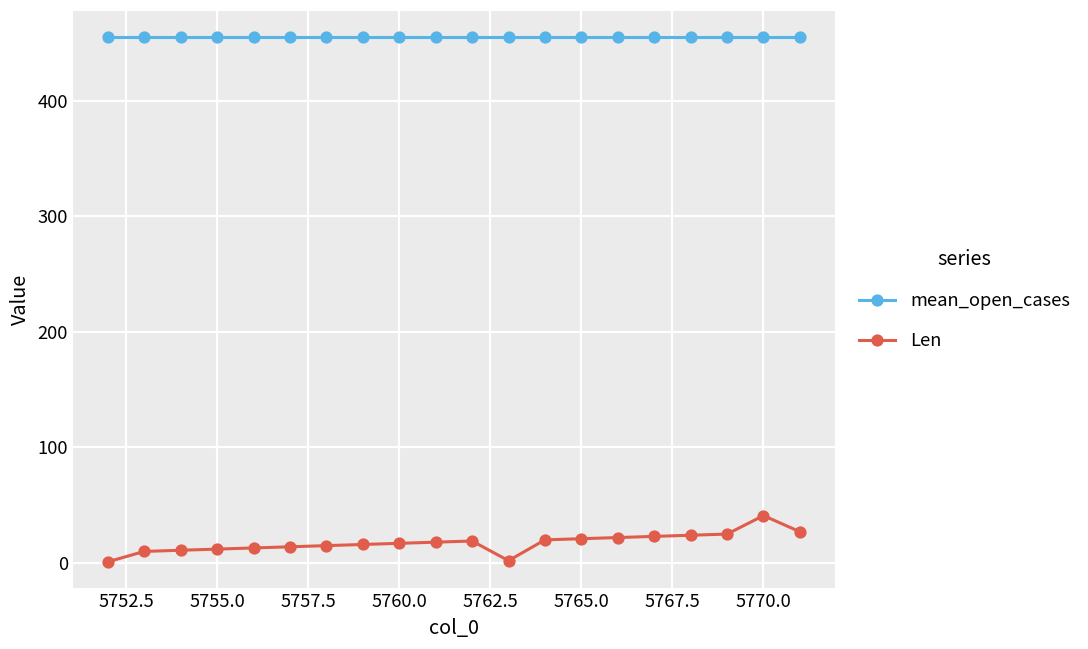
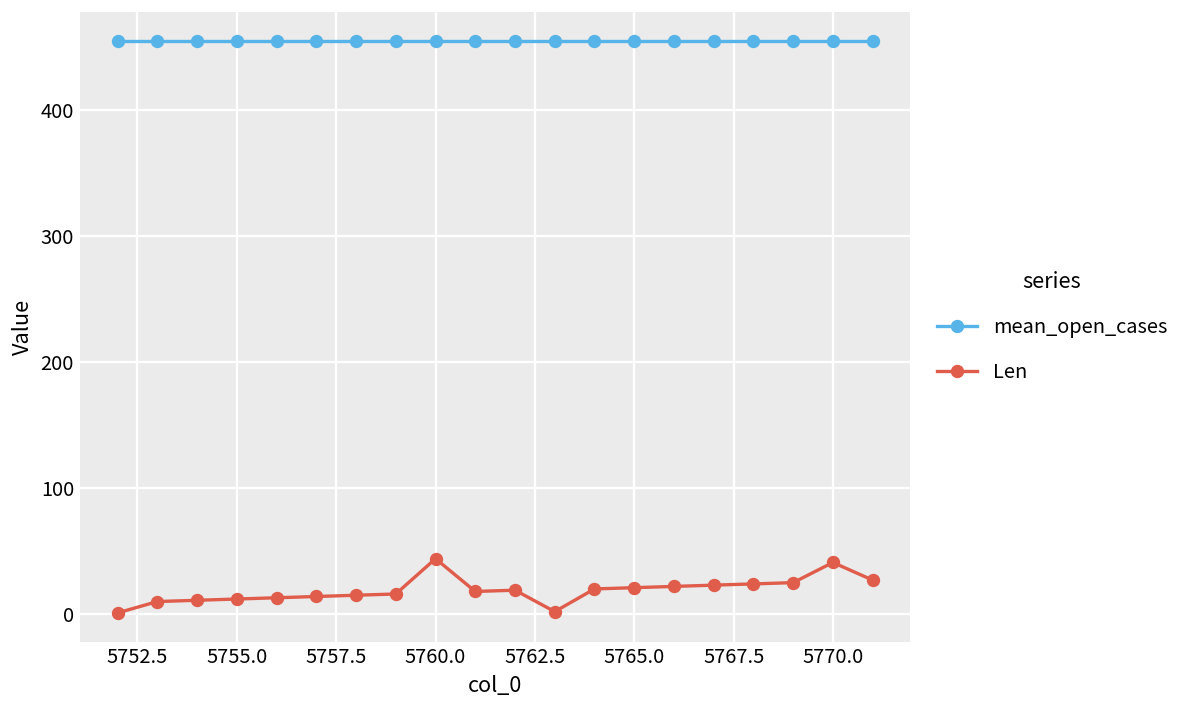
Len, 5760.0: 17 -> 44
